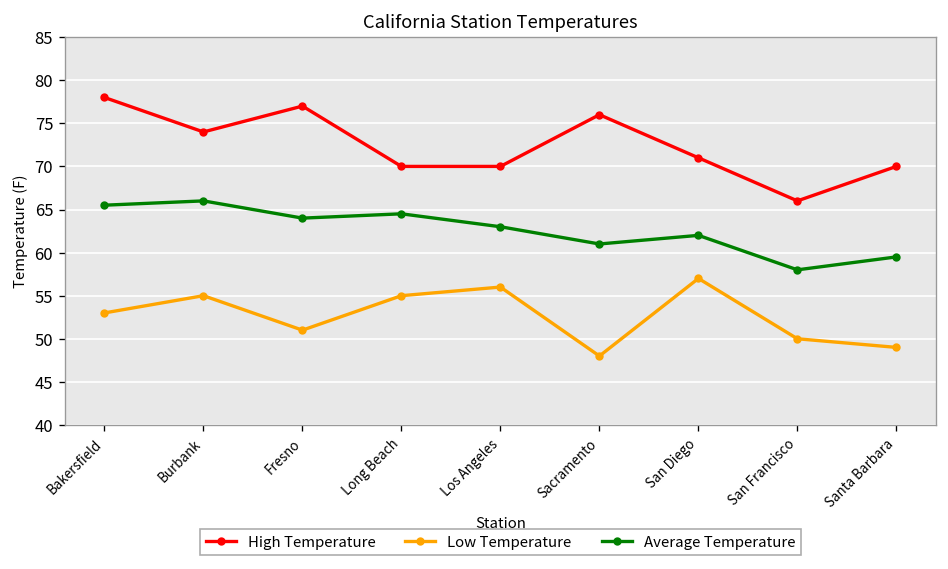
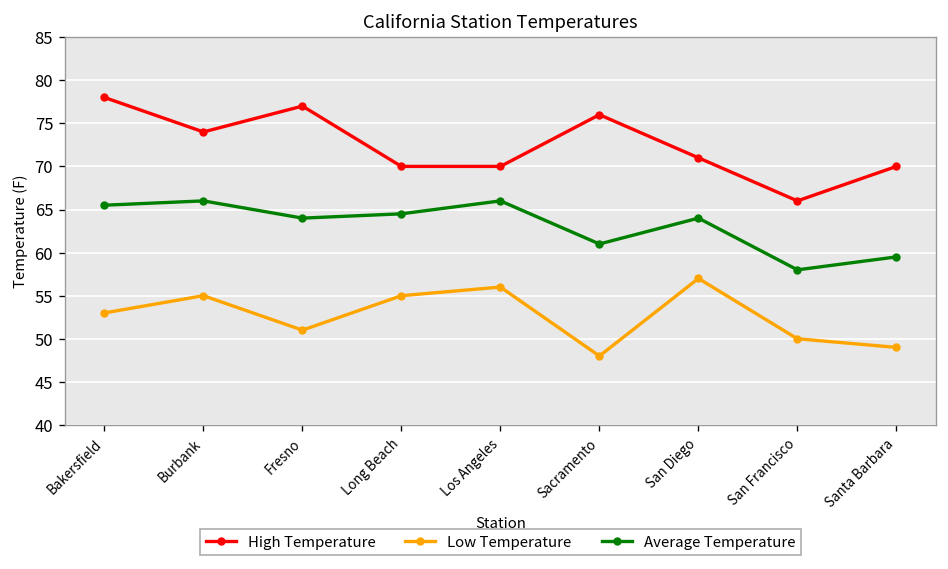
Average Temperature, Los Angeles: 63 -> 66
Average Temperature, San Diego: 62 -> 64
